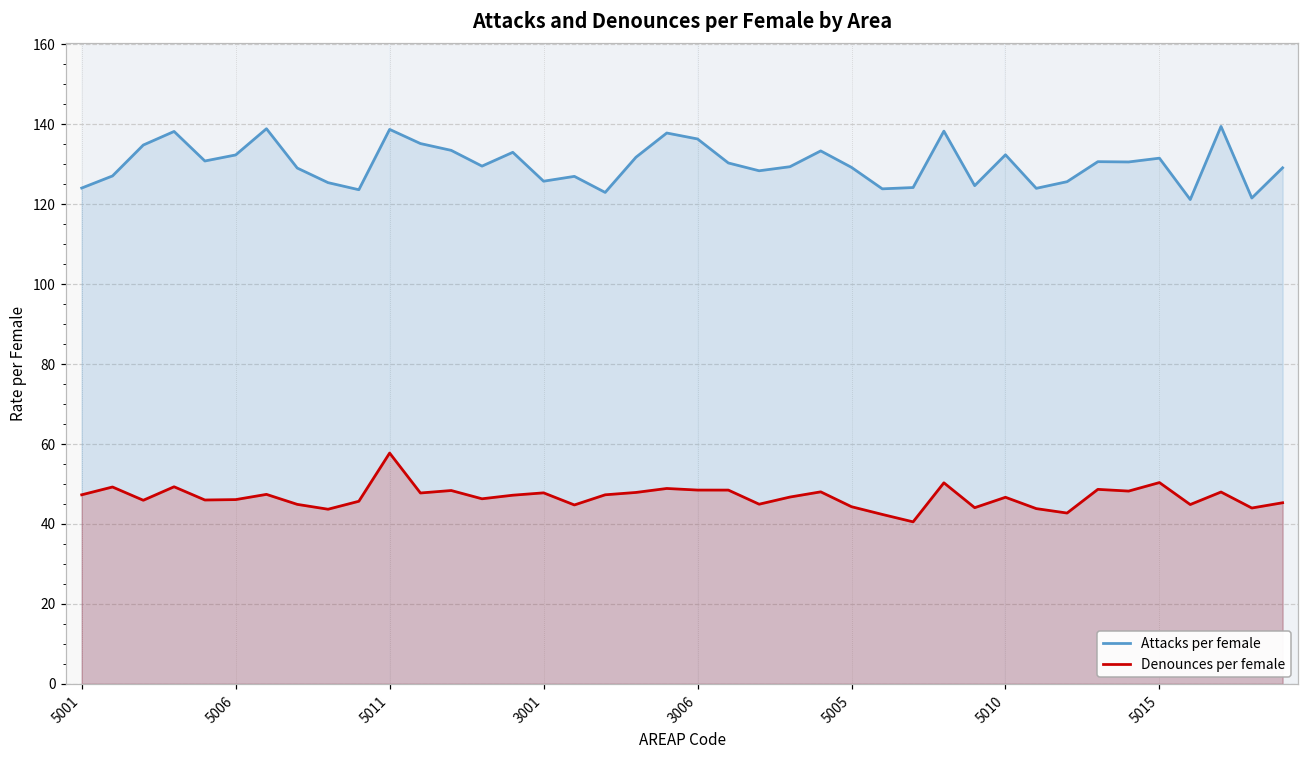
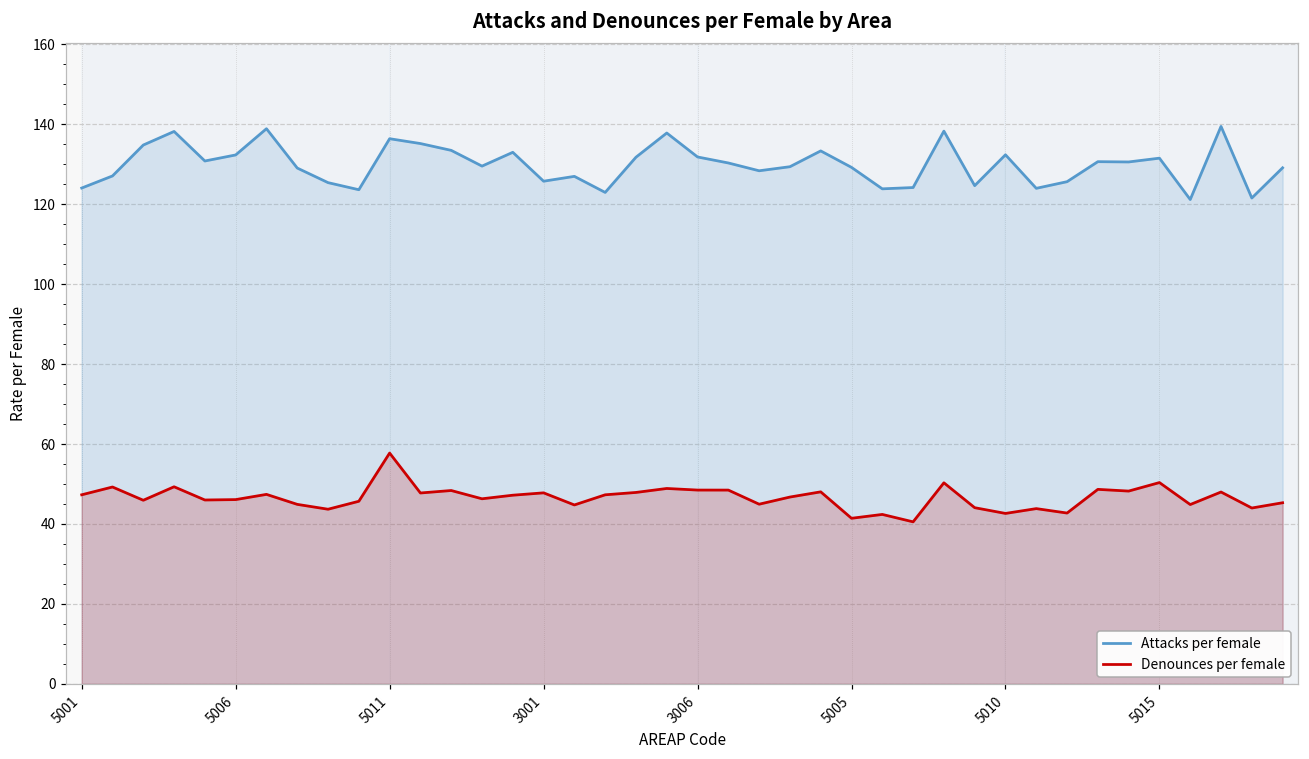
Attacks per female, 5011: 139 -> 136
Attacks per female, 3006: 136 -> 132
Denounces per female, 5005: 44 -> 41
Denounces per female, 5010: 47 -> 43
